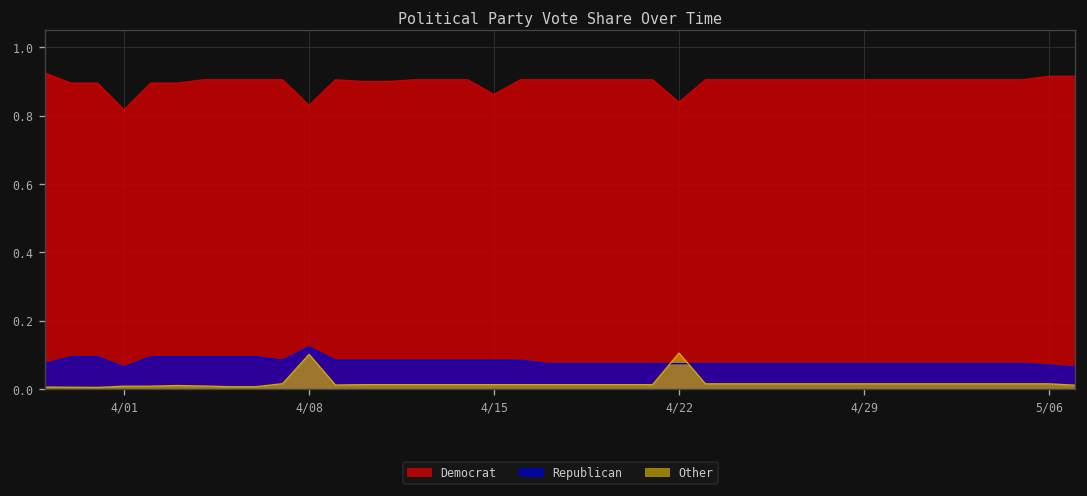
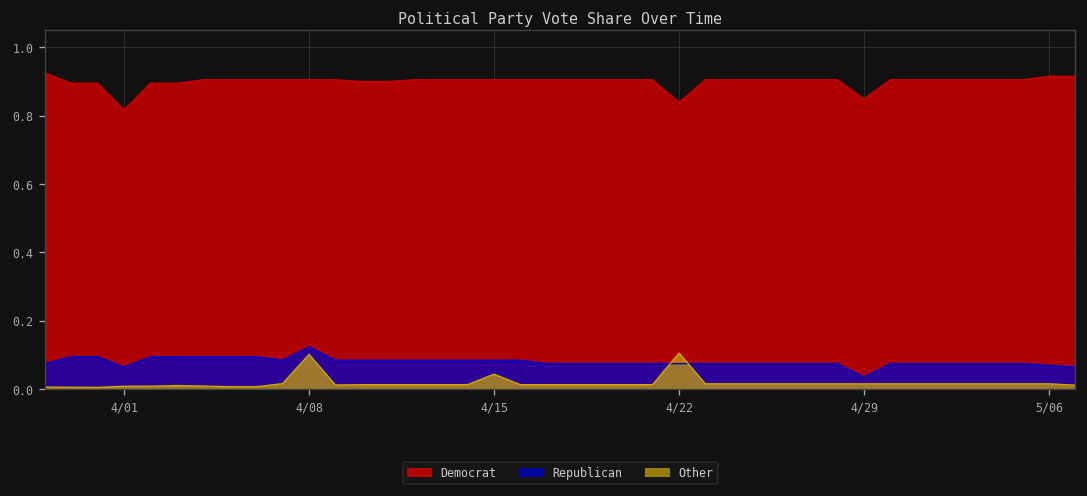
Democrat, 4/08: 0.83 -> 0.91
Democrat, 4/15: 0.86 -> 0.91
Other, 4/15: 0.01 -> 0.04
Democrat, 4/29: 0.91 -> 0.85
Republican, 4/29: 0.08 -> 0.04
